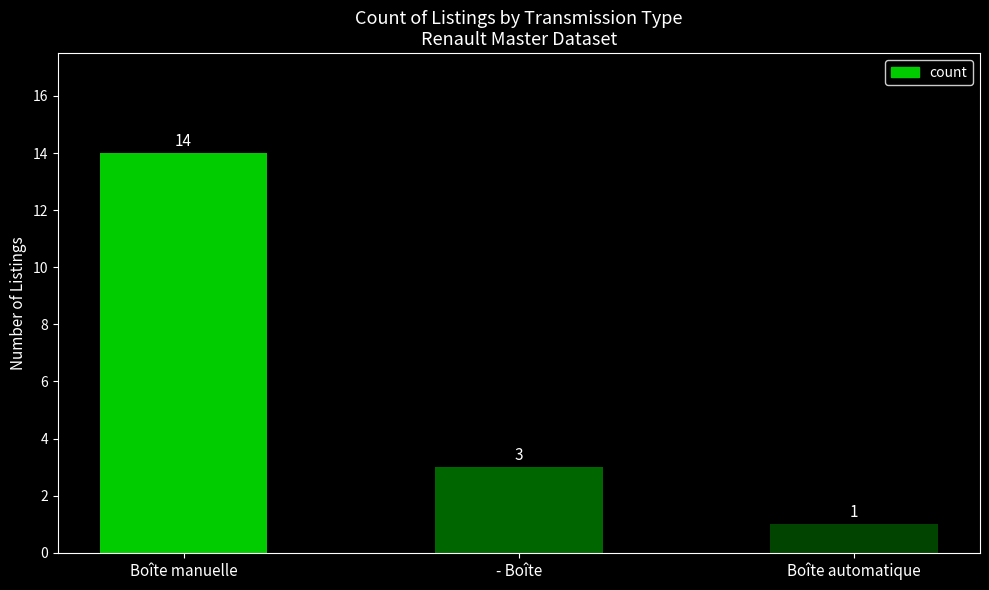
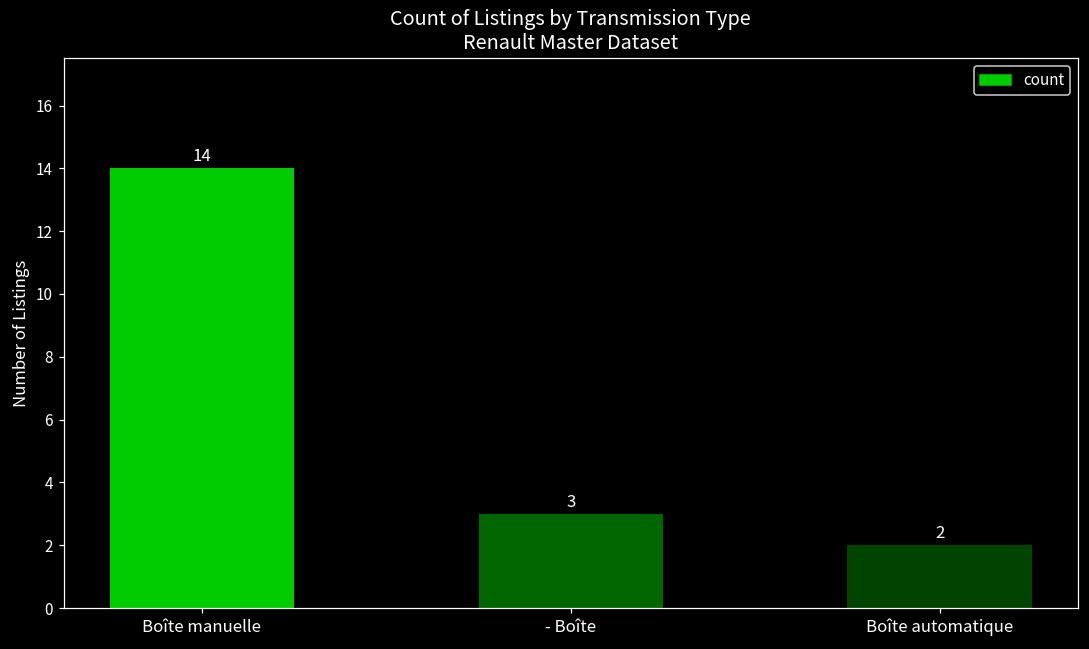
Boîte automatique: 1 -> 2
